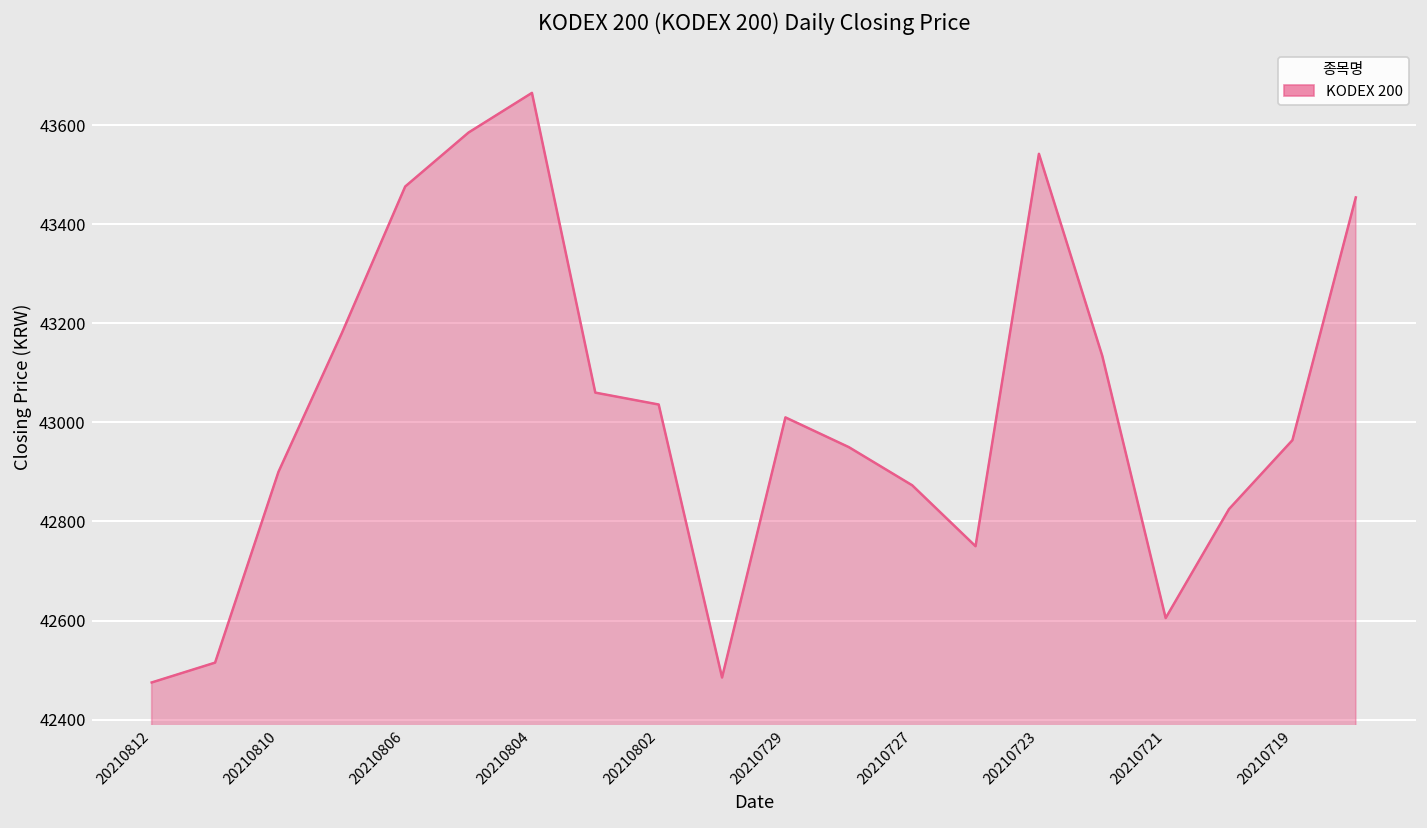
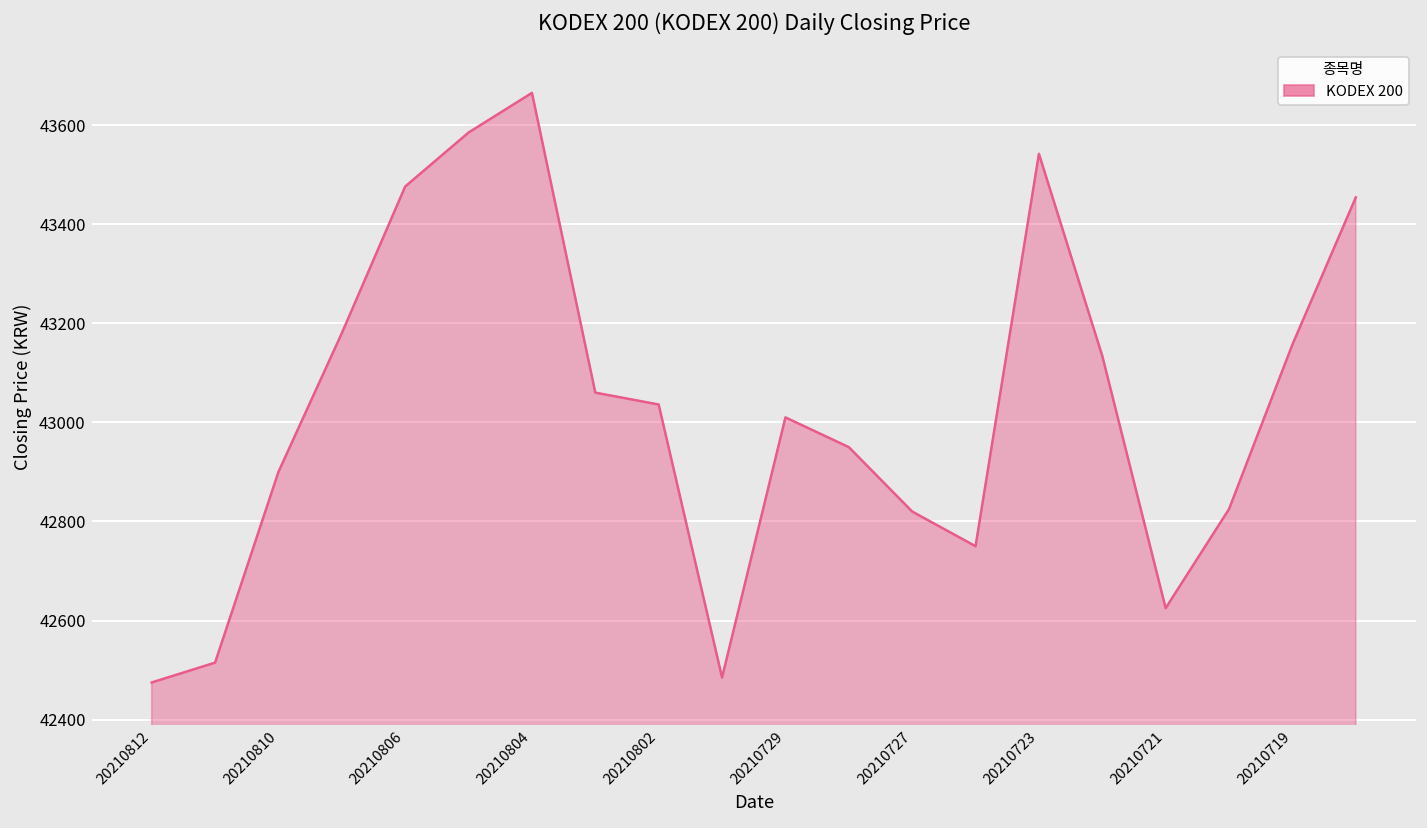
20210727: 42870 -> 42820
20210721: 42610 -> 42630
20210719: 42960 -> 43160
